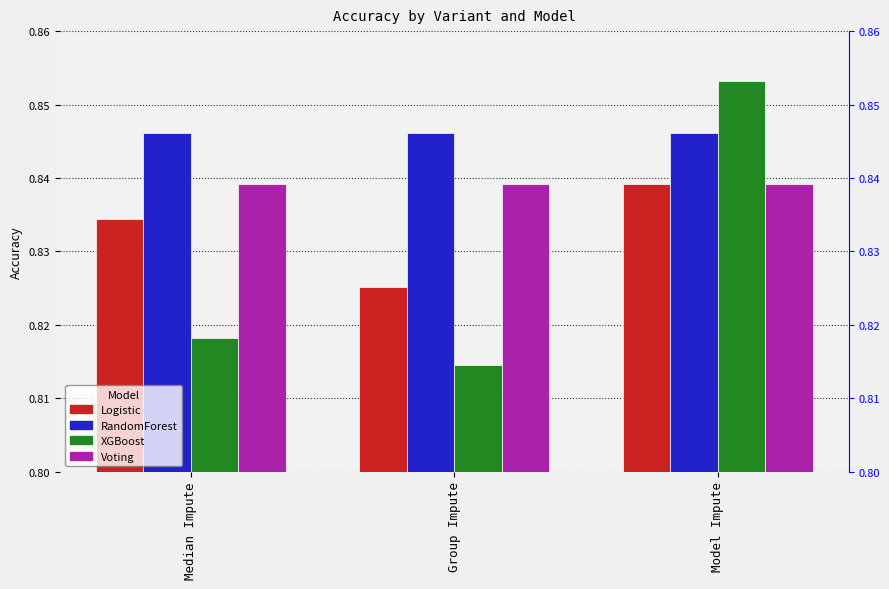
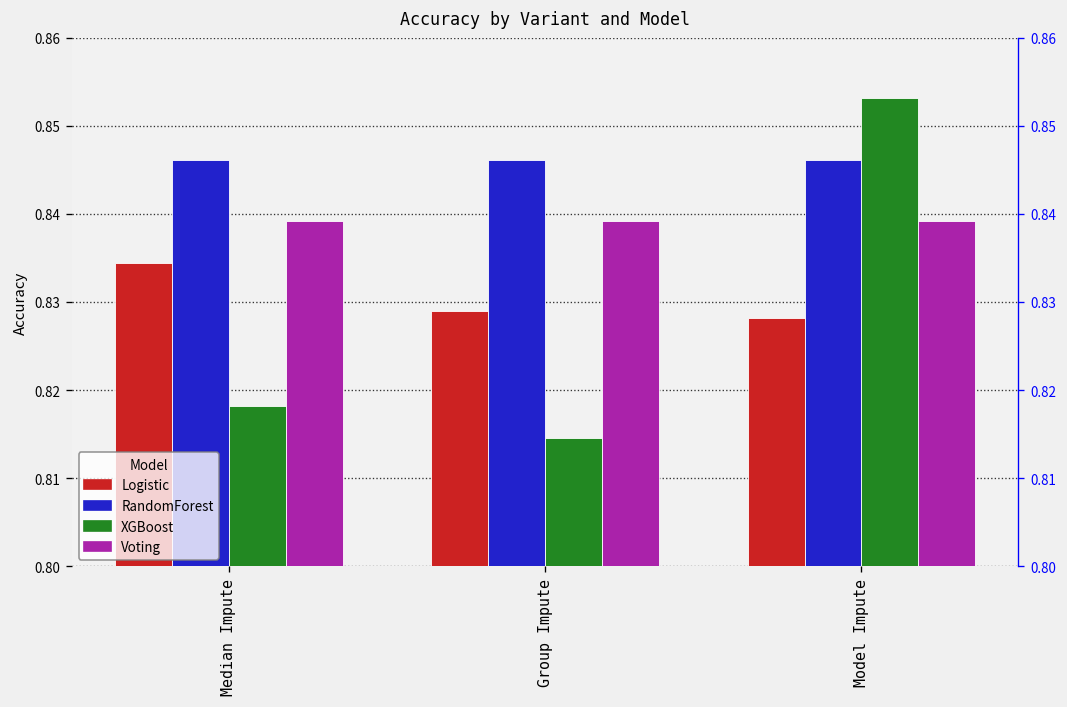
Logistic, Group Impute: 0.825 -> 0.829
Logistic, Model Impute: 0.839 -> 0.828
